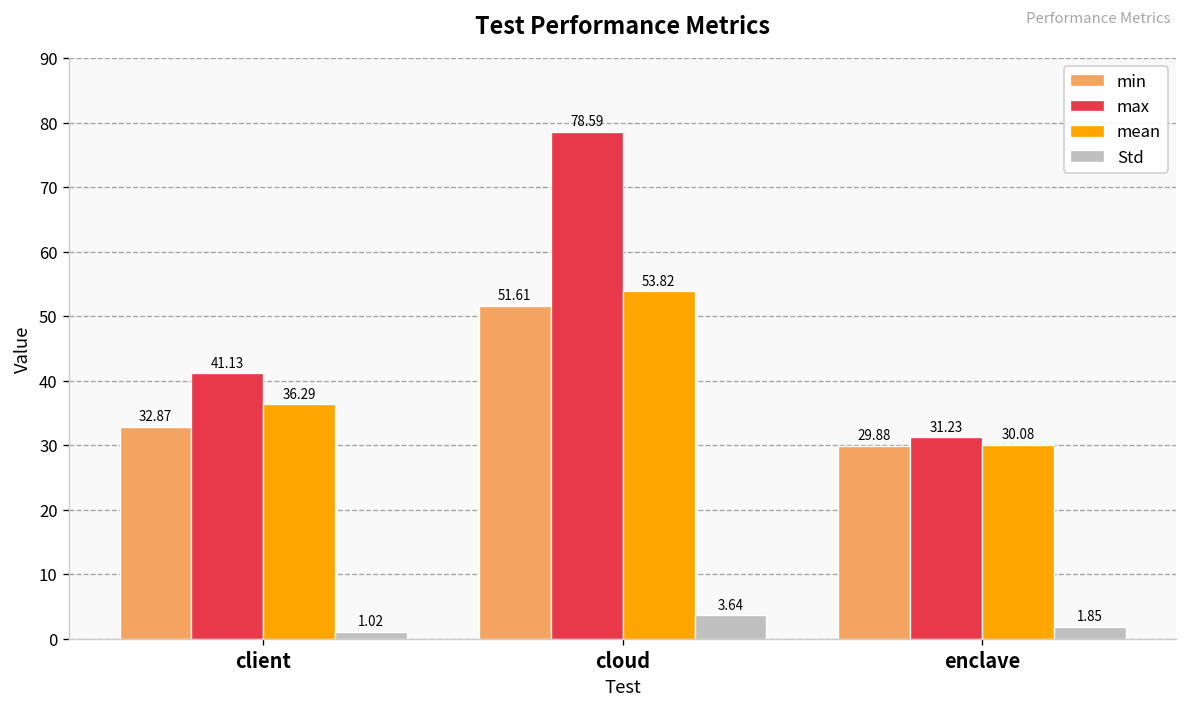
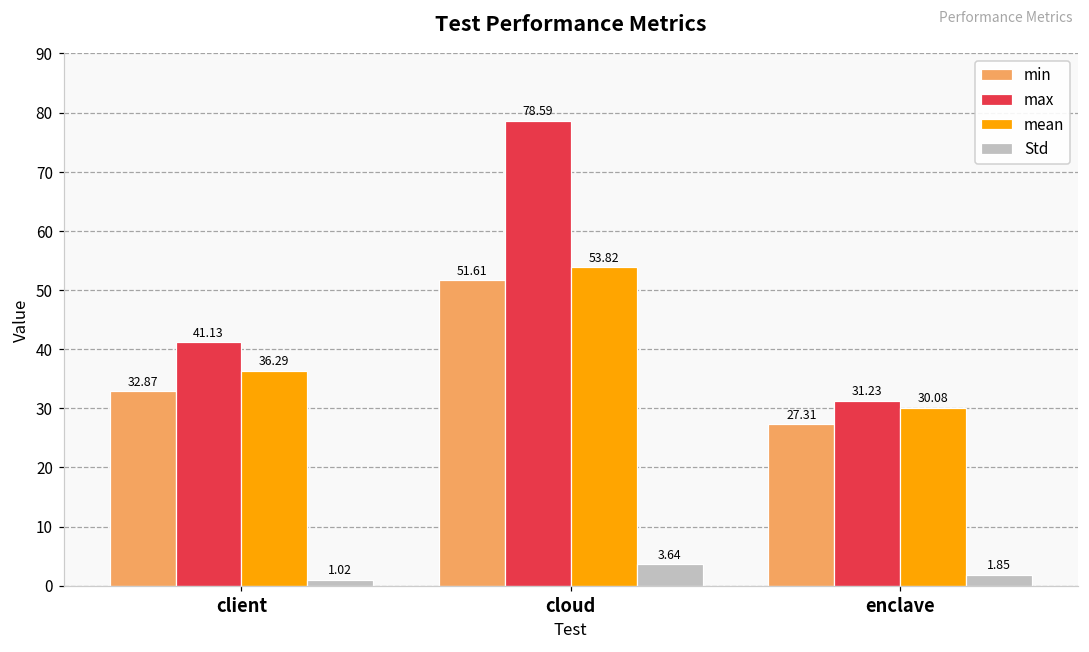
min, enclave: 29.88 -> 27.31
